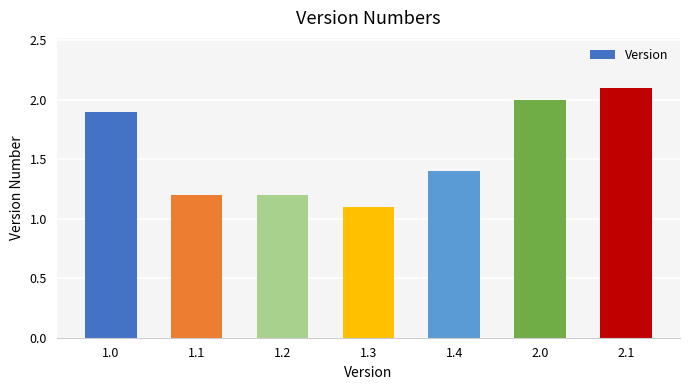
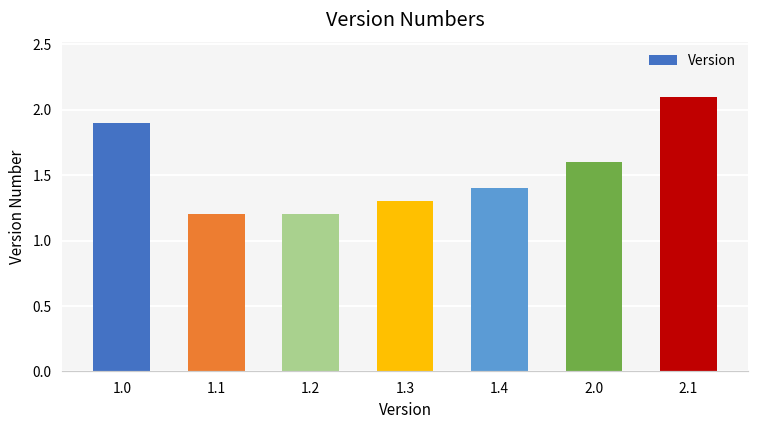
1.3: 1.1 -> 1.3
2.0: 2.0 -> 1.6
